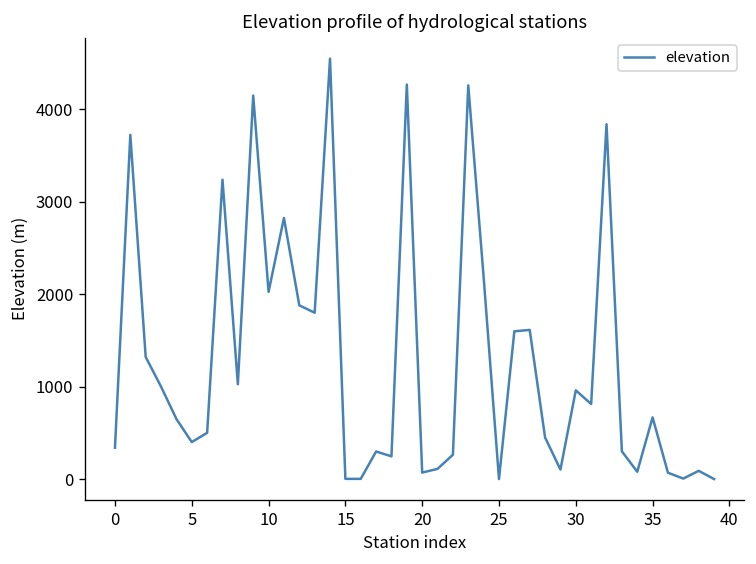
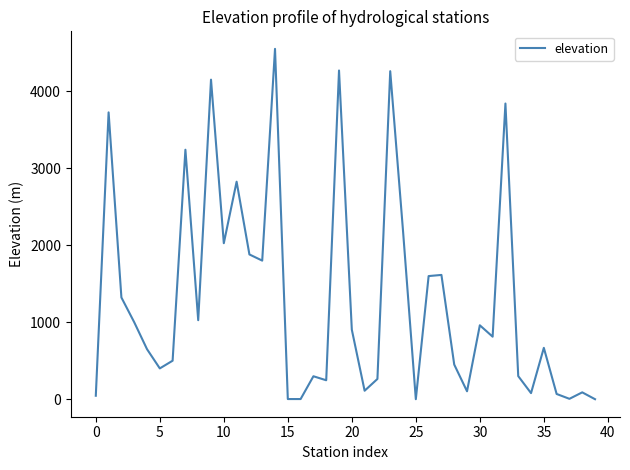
0: 300 -> 0
20: 100 -> 900
